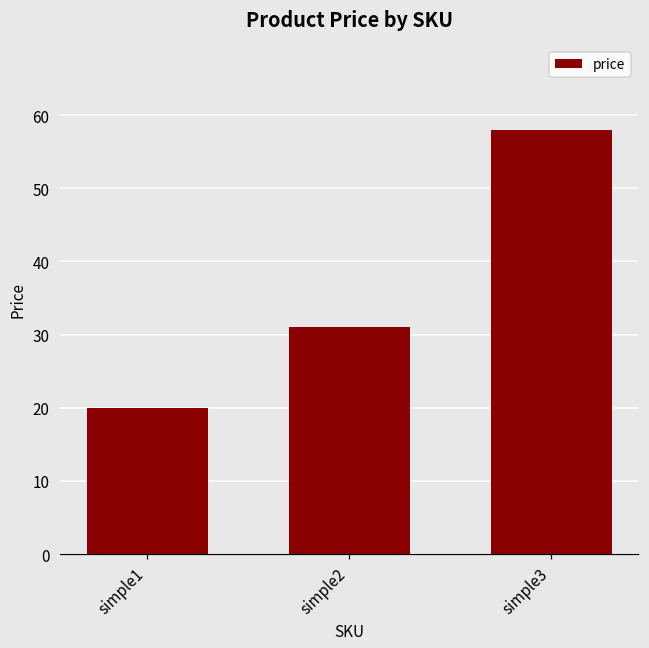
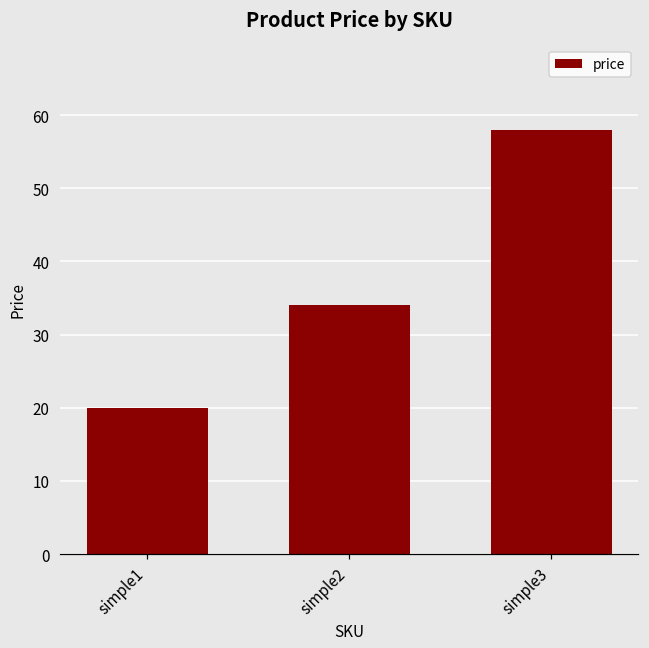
simple2: 31 -> 34
